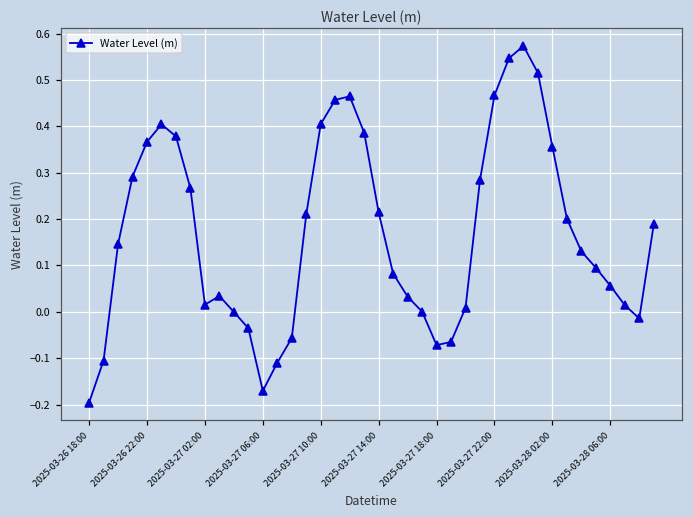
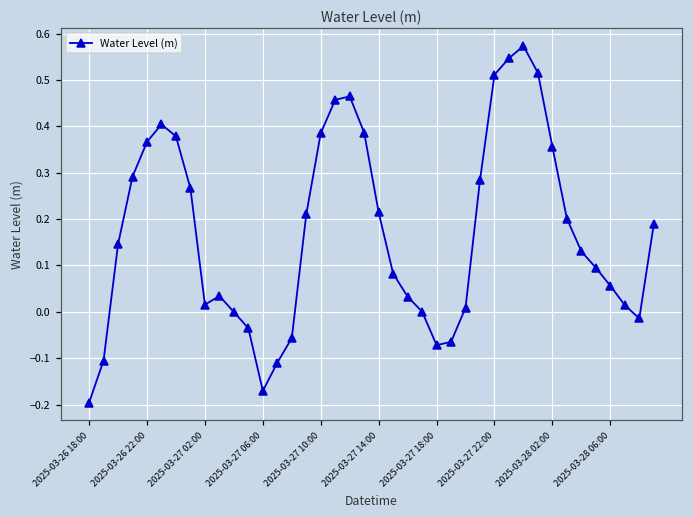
2025-03-27 10:00: 0.40 -> 0.39
2025-03-27 22:00: 0.47 -> 0.51
